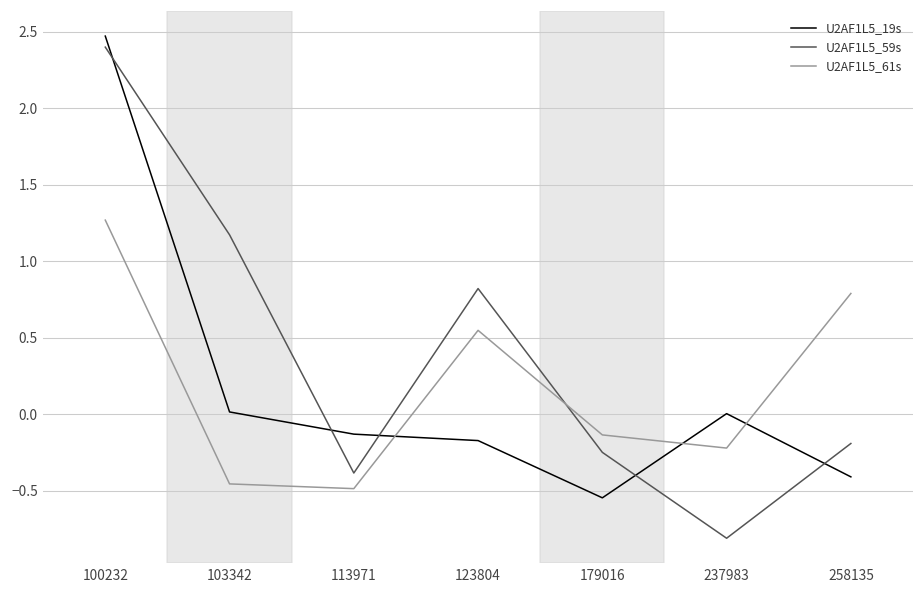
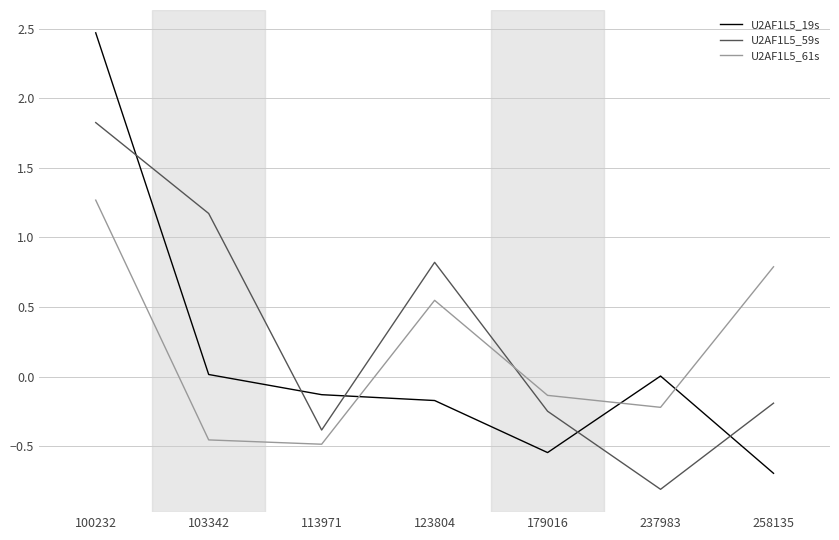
U2AF1L5_59s, 100232: 2.40 -> 1.83
U2AF1L5_19s, 258135: -0.41 -> -0.70
